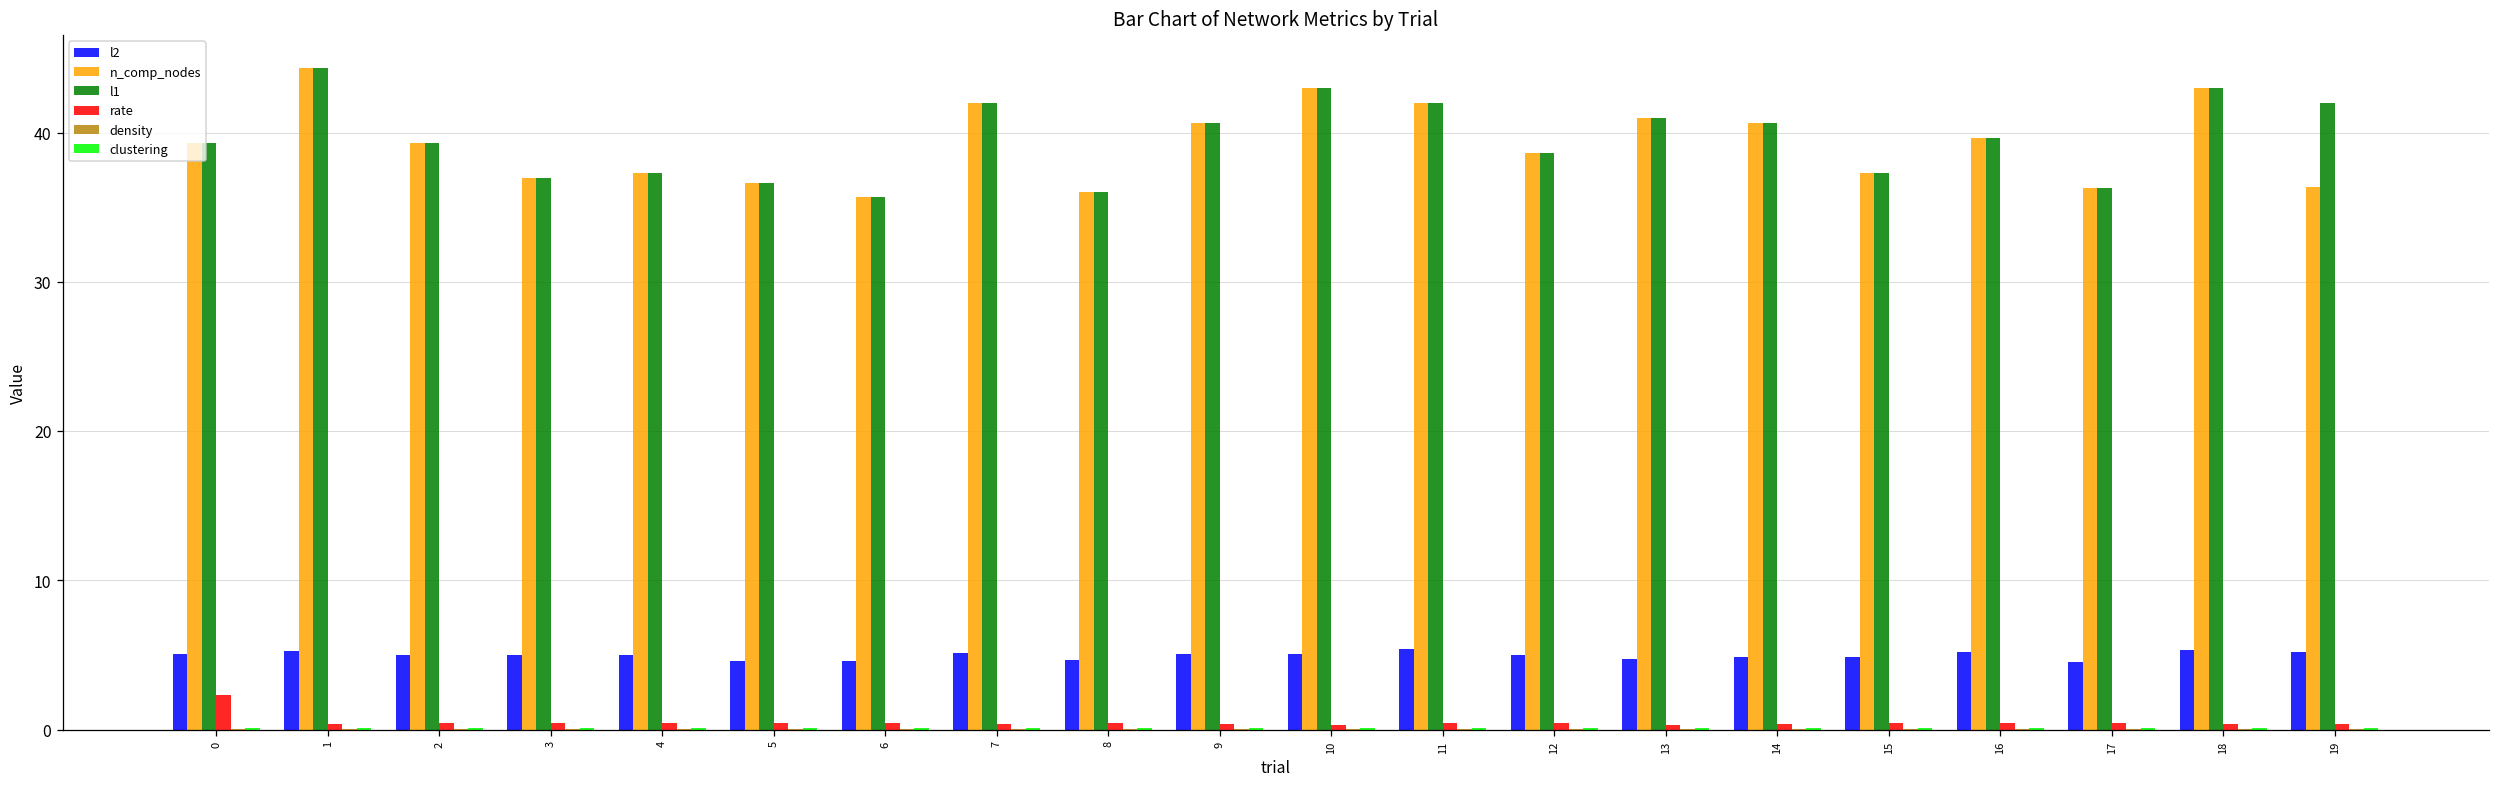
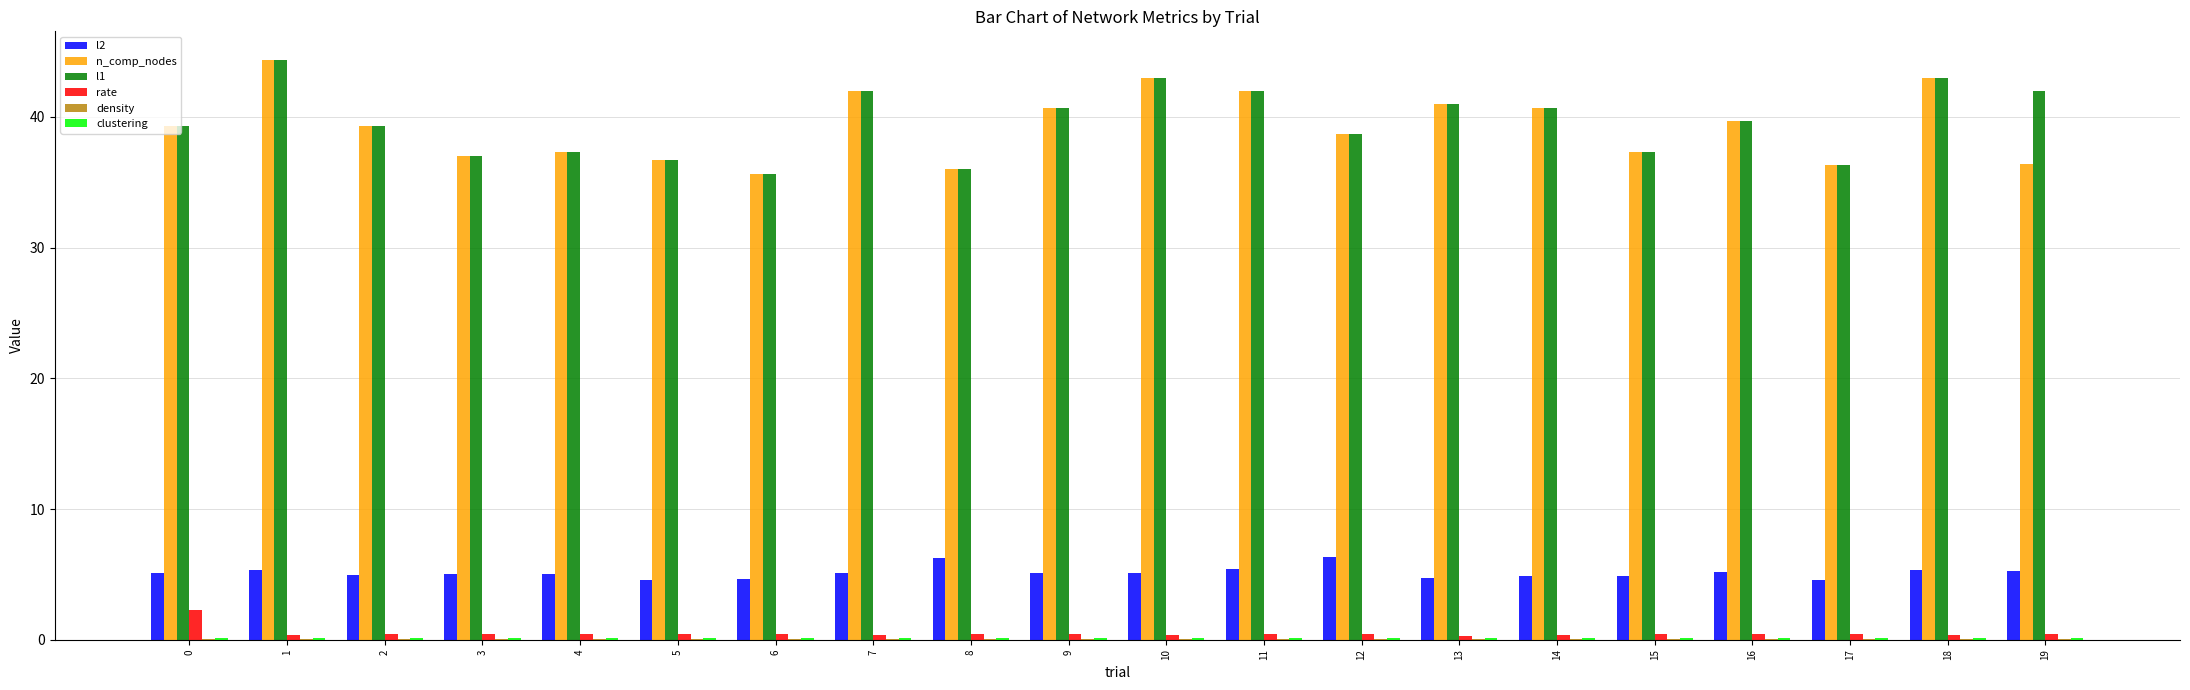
l2, 8: 4.6 -> 6.3
l2, 12: 5.0 -> 6.3
